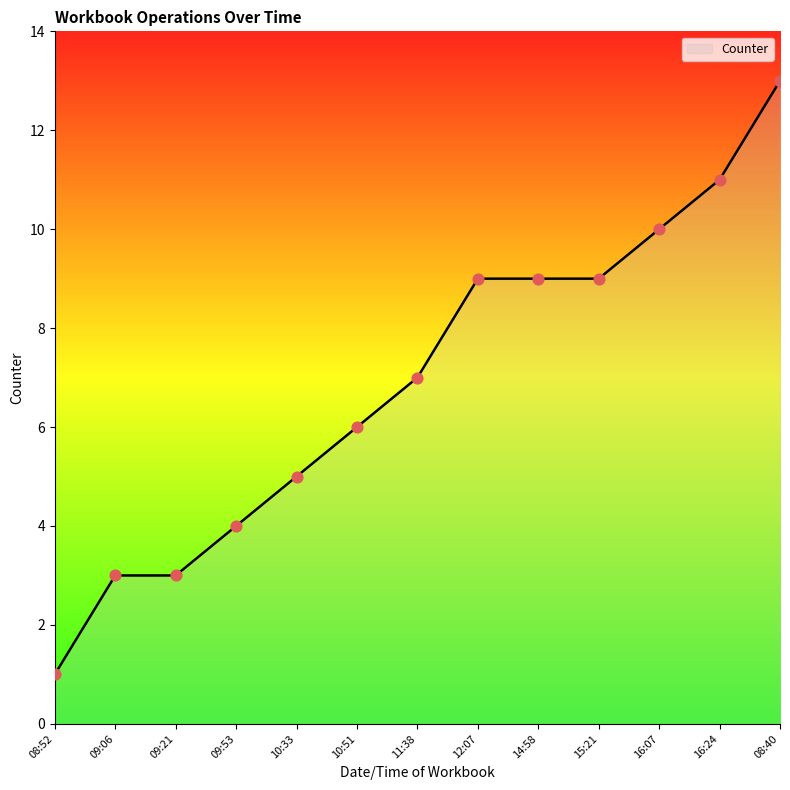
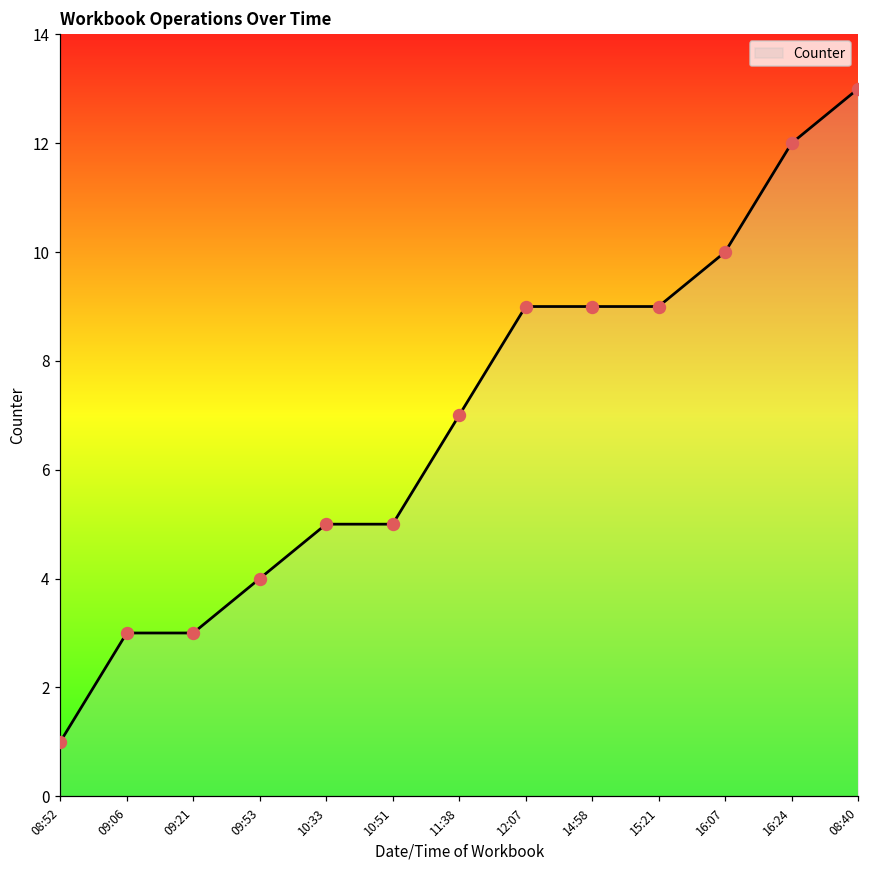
10:51: 6 -> 5
16:24: 11 -> 12
